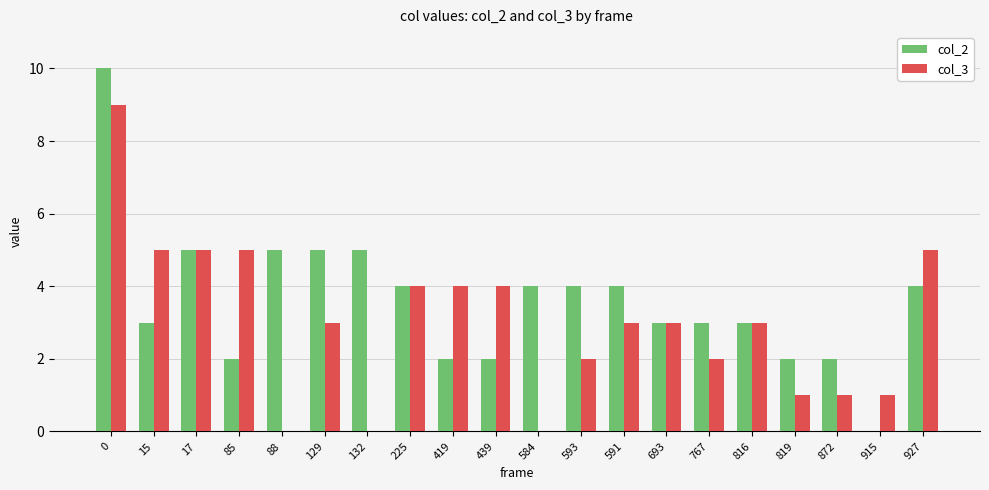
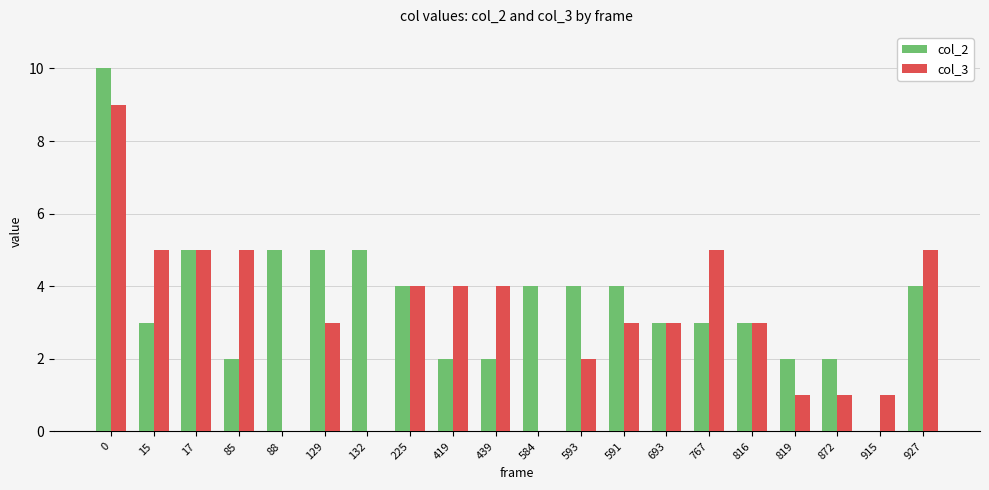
col_3, 767: 2 -> 5
